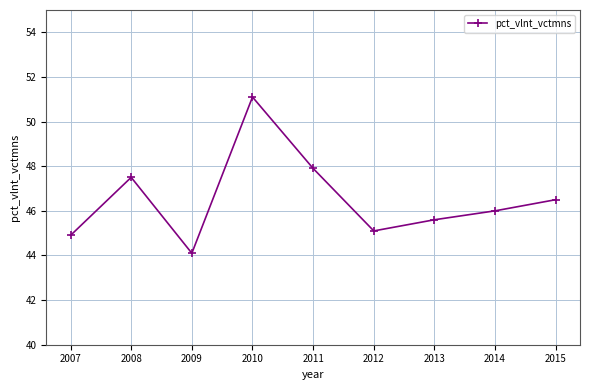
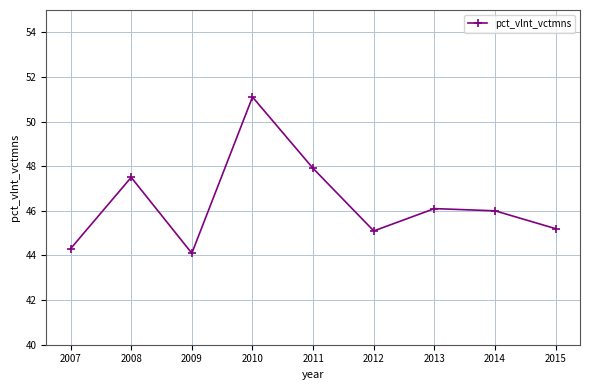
2007: 44.9 -> 44.3
2013: 45.6 -> 46.1
2015: 46.5 -> 45.2
